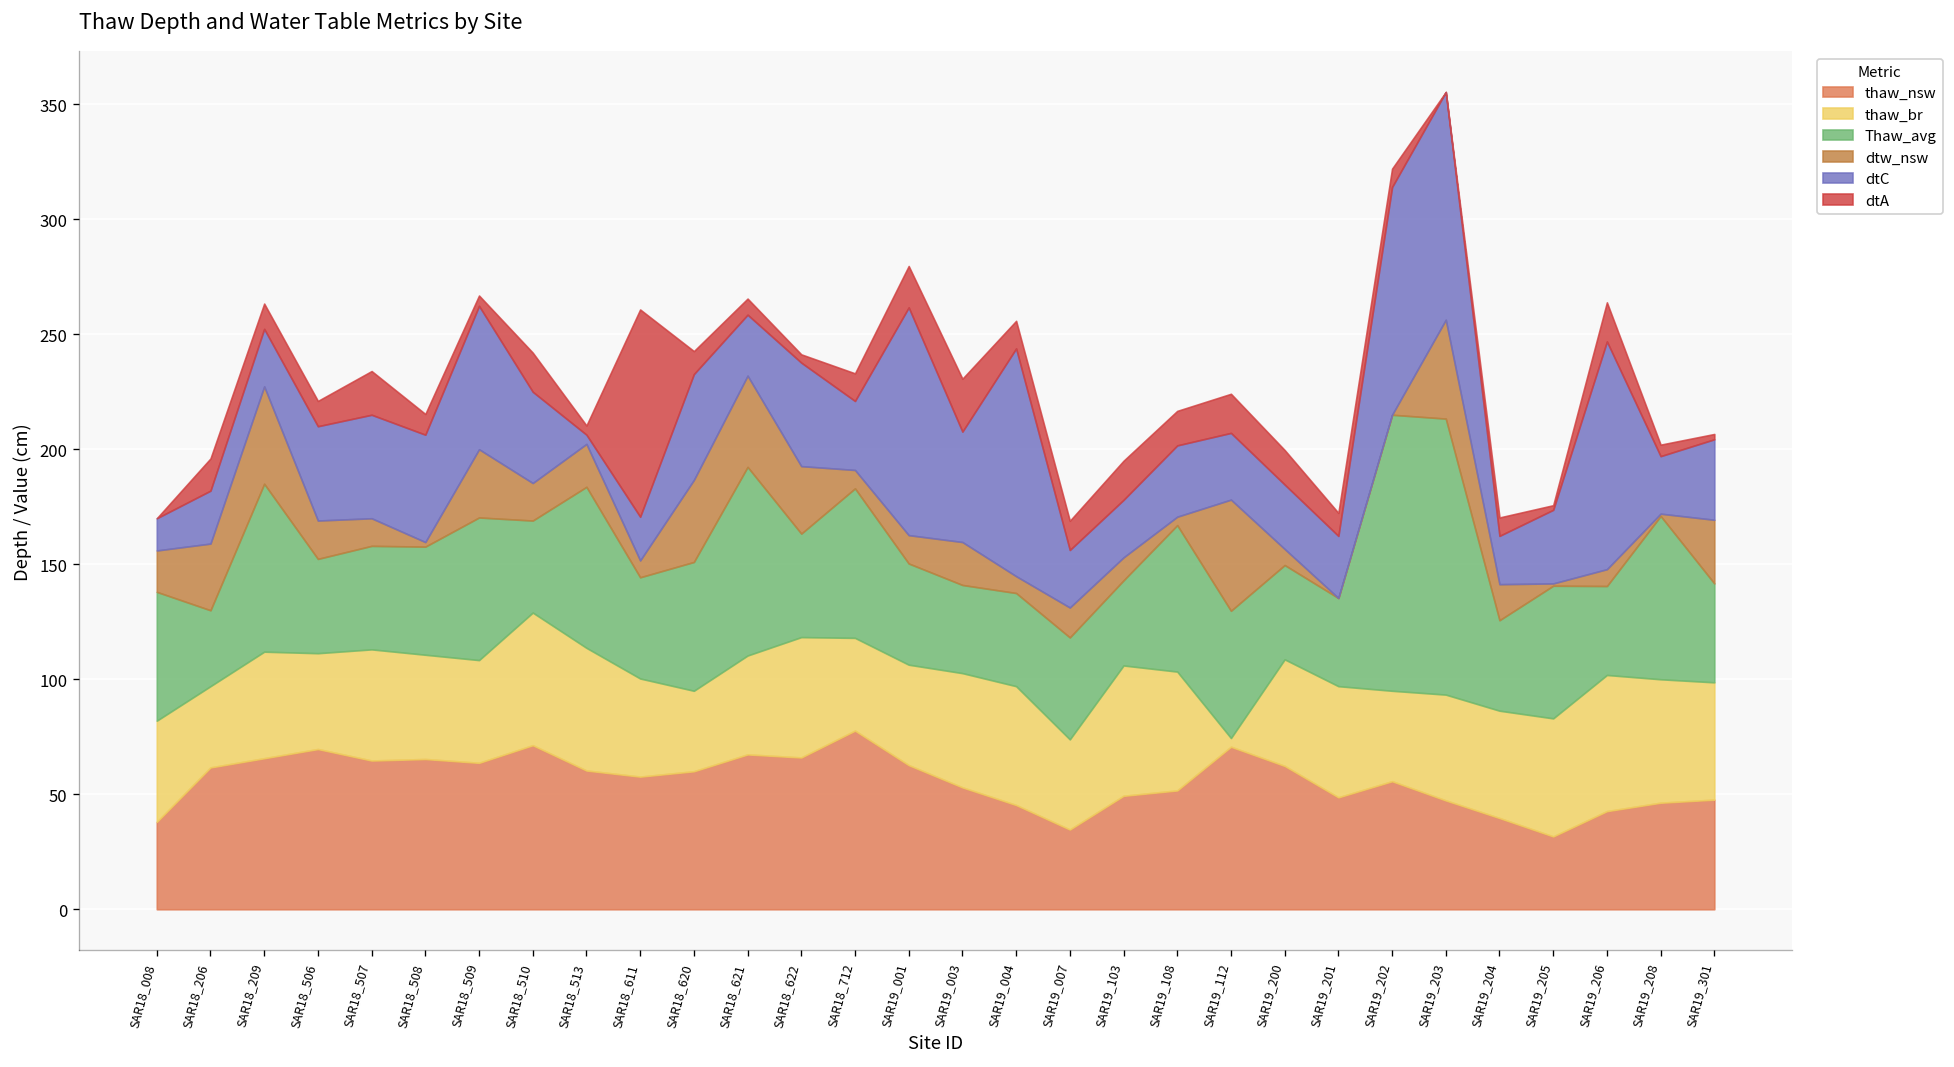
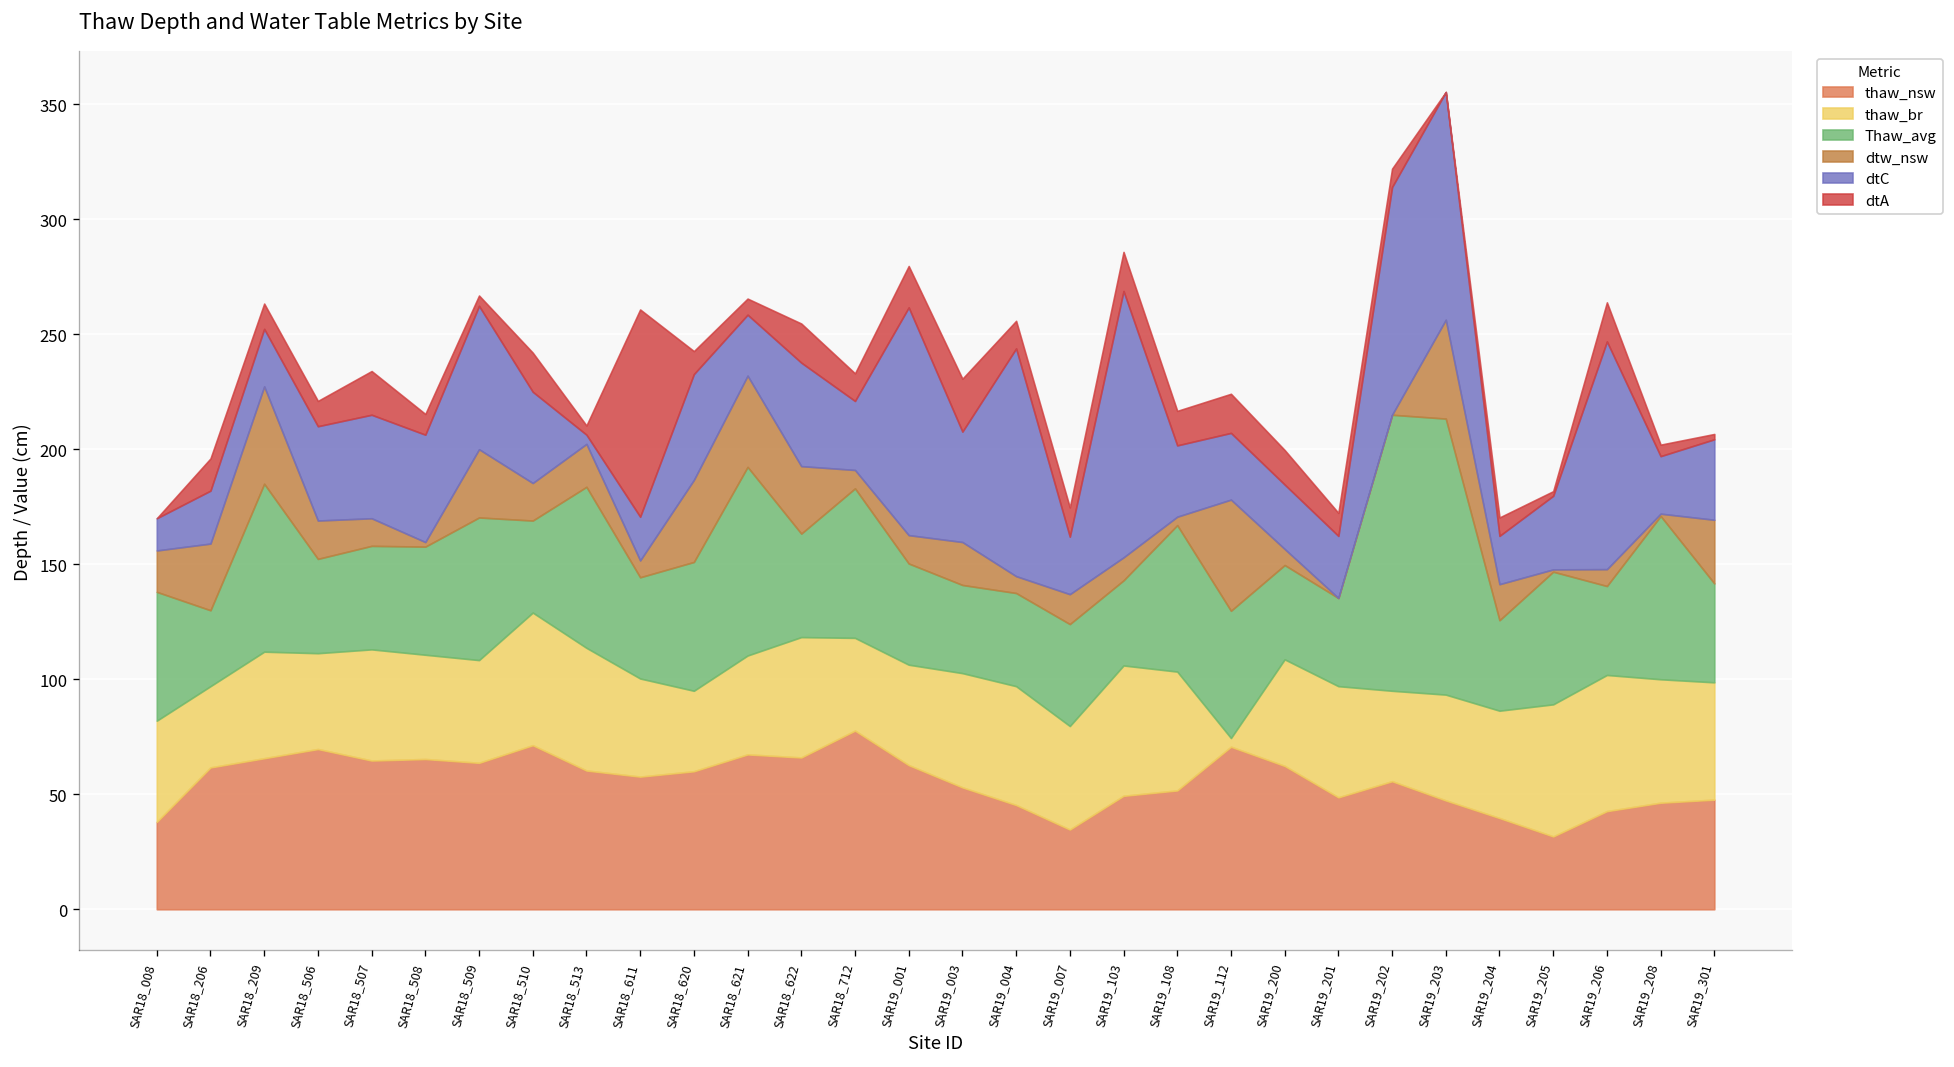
dtA, SAR18_622: 4 -> 17
thaw_br, SAR19_007: 39 -> 45
dtC, SAR19_103: 25 -> 116
thaw_br, SAR19_205: 51 -> 57
